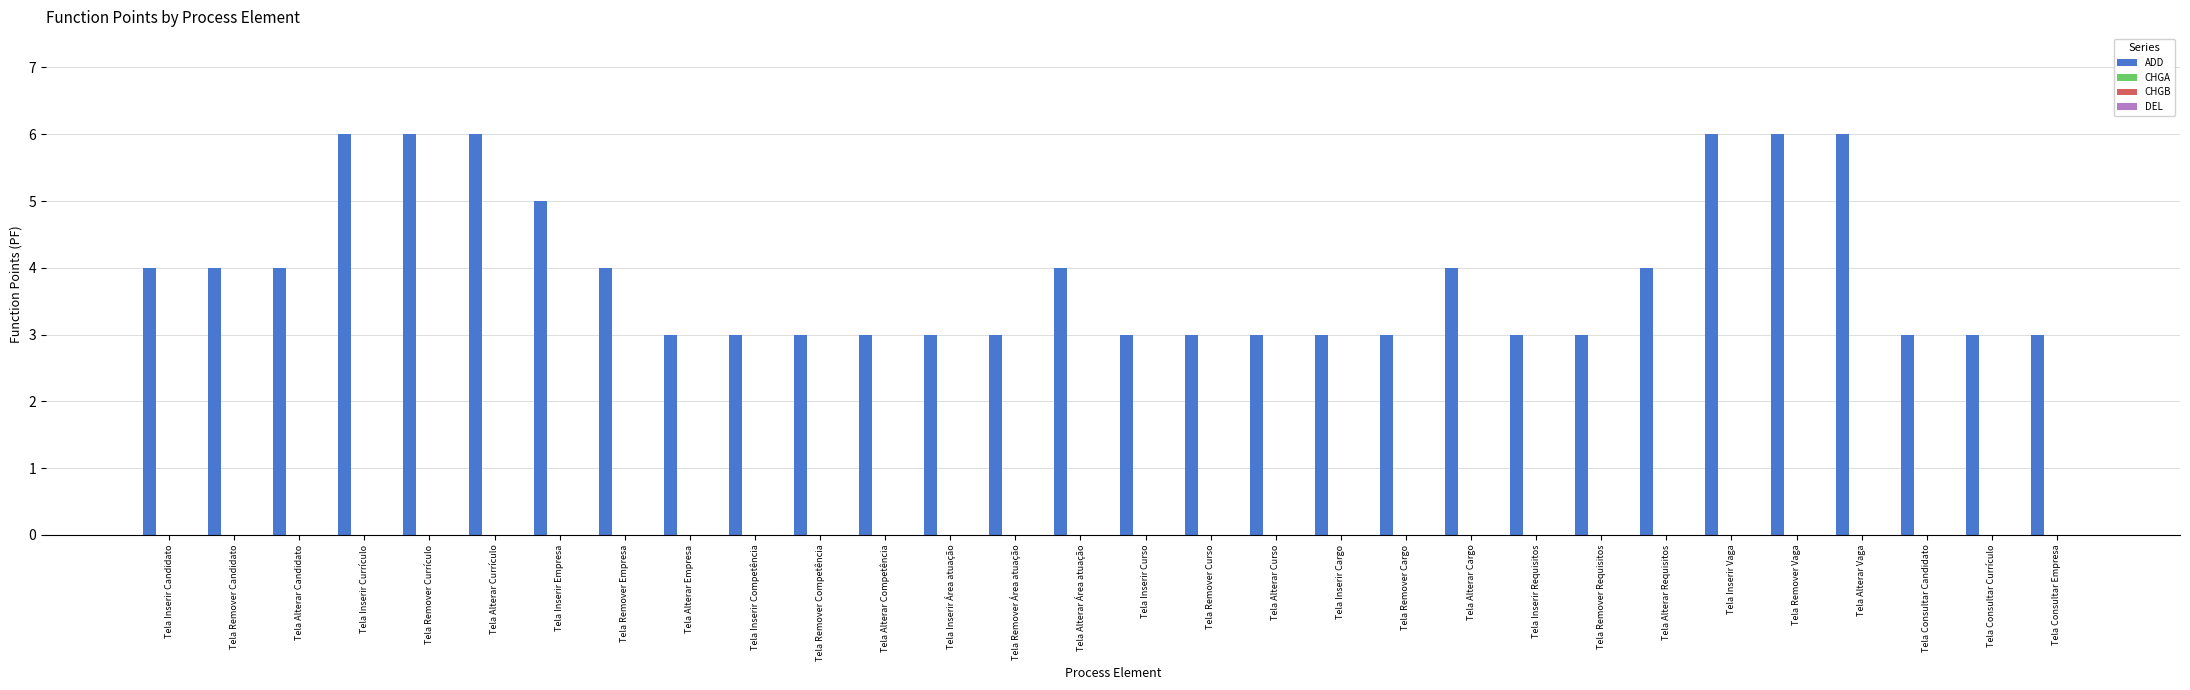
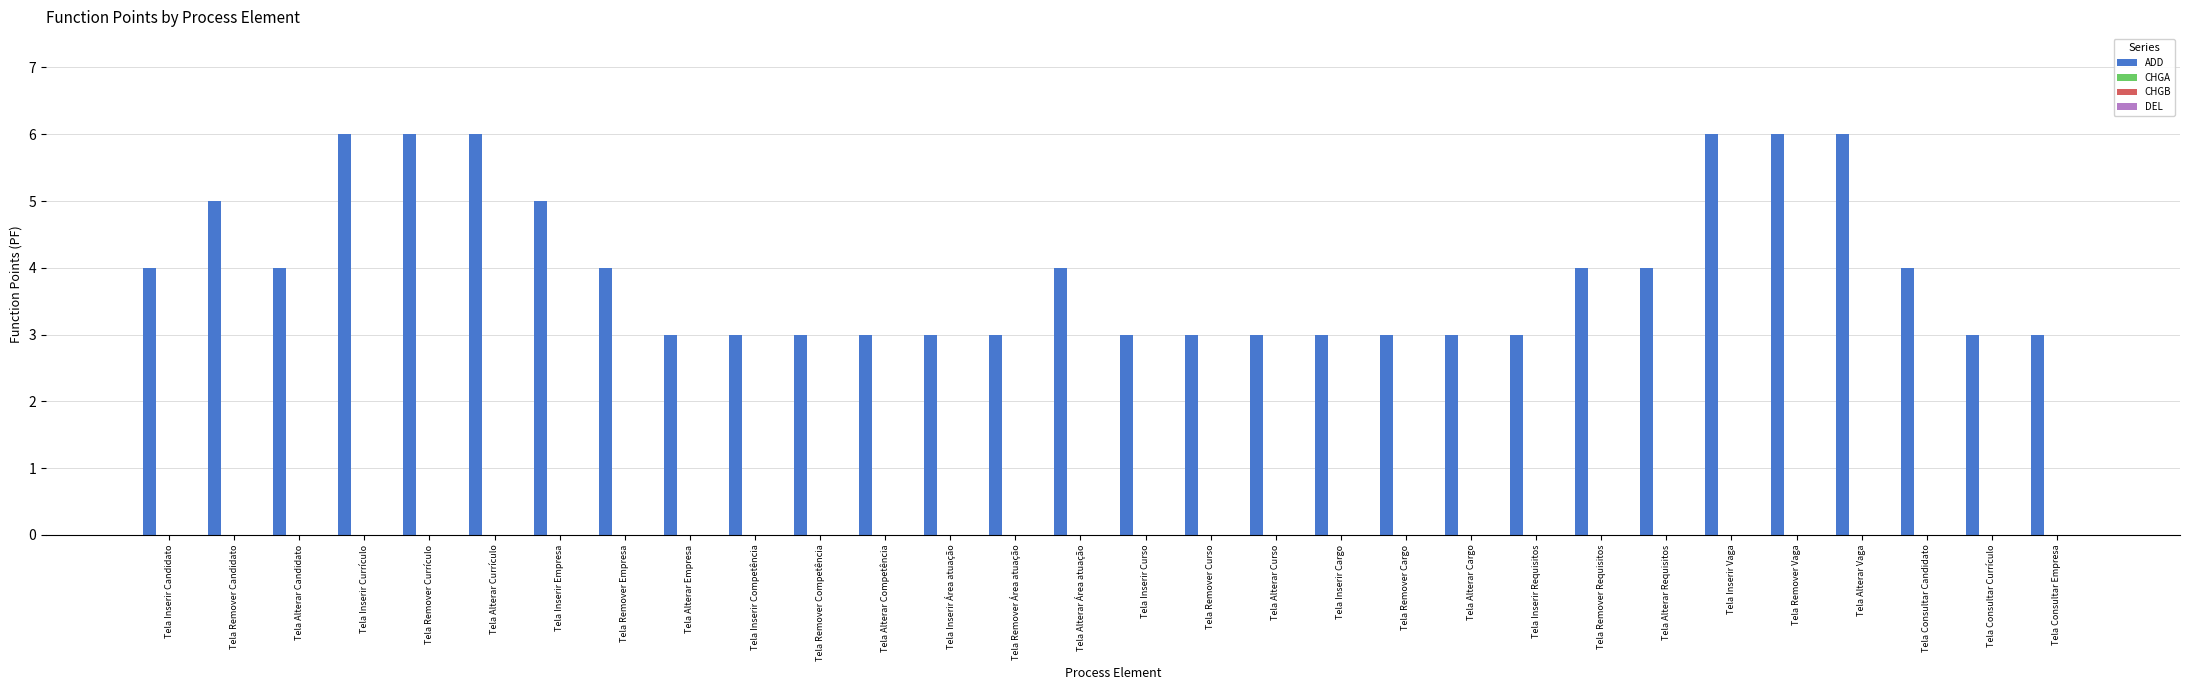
ADD, Tela Remover Candidato: 4 -> 5
ADD, Tela Alterar Cargo: 4 -> 3
ADD, Tela Remover Requisitos: 3 -> 4
ADD, Tela Consultar Candidato: 3 -> 4
